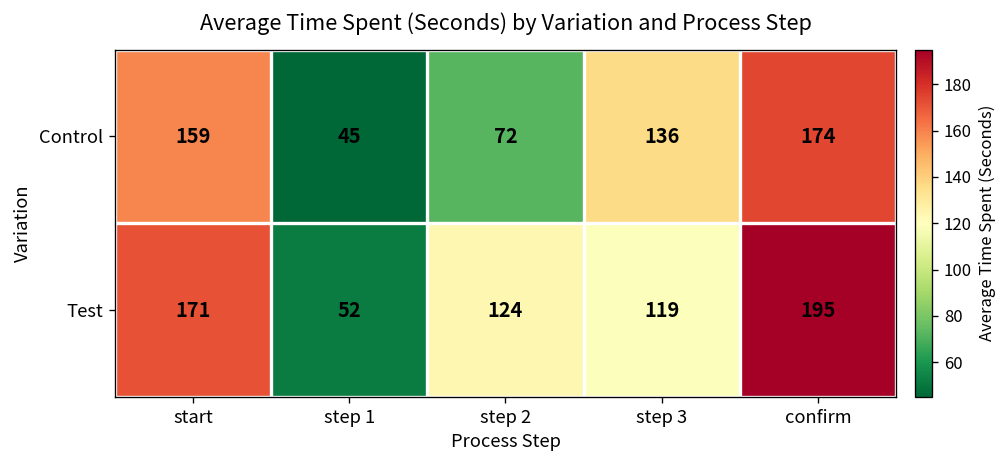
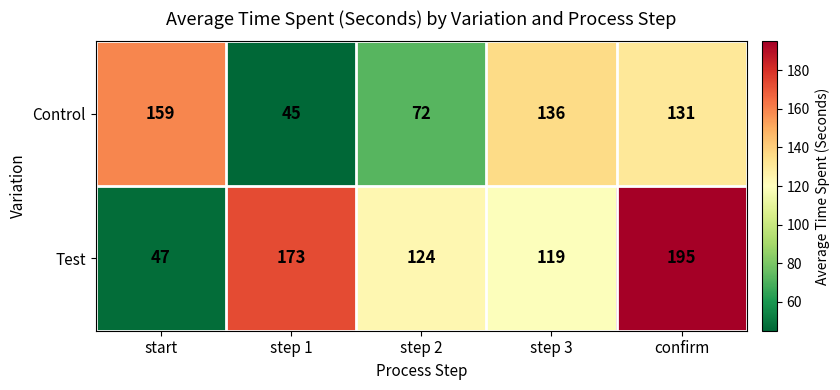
Control, confirm: 174 -> 131
Test, start: 171 -> 47
Test, step 1: 52 -> 173
